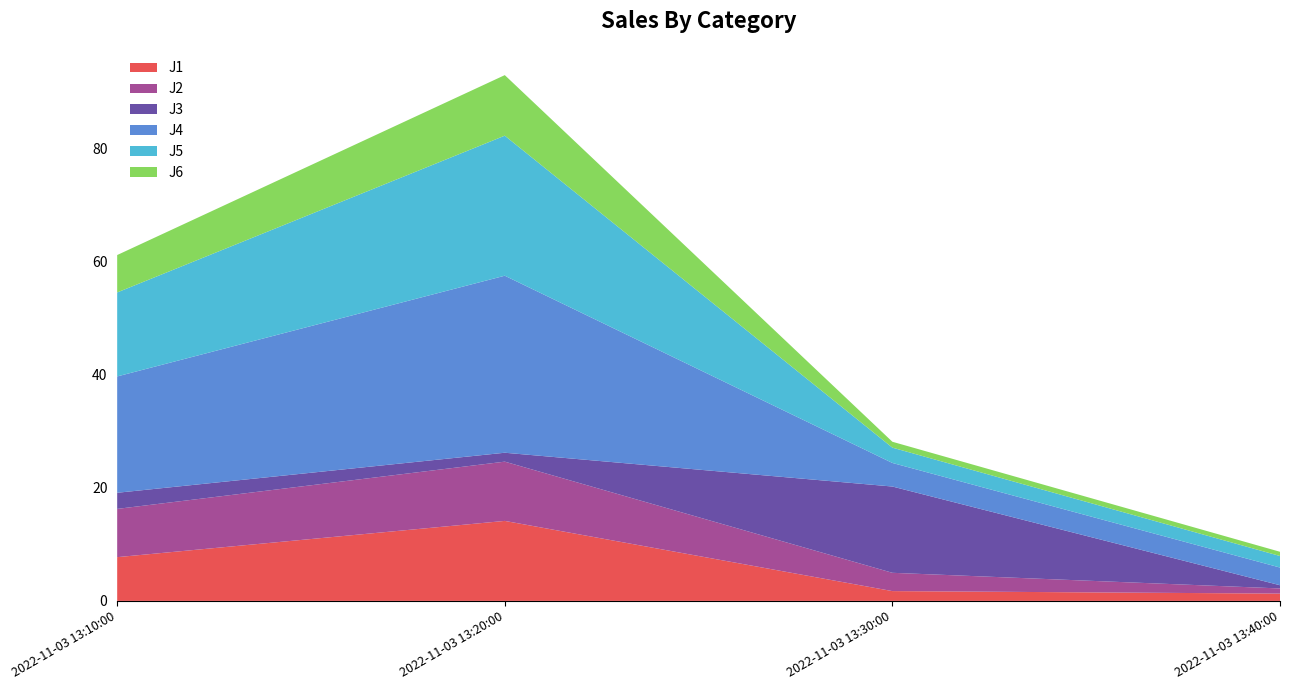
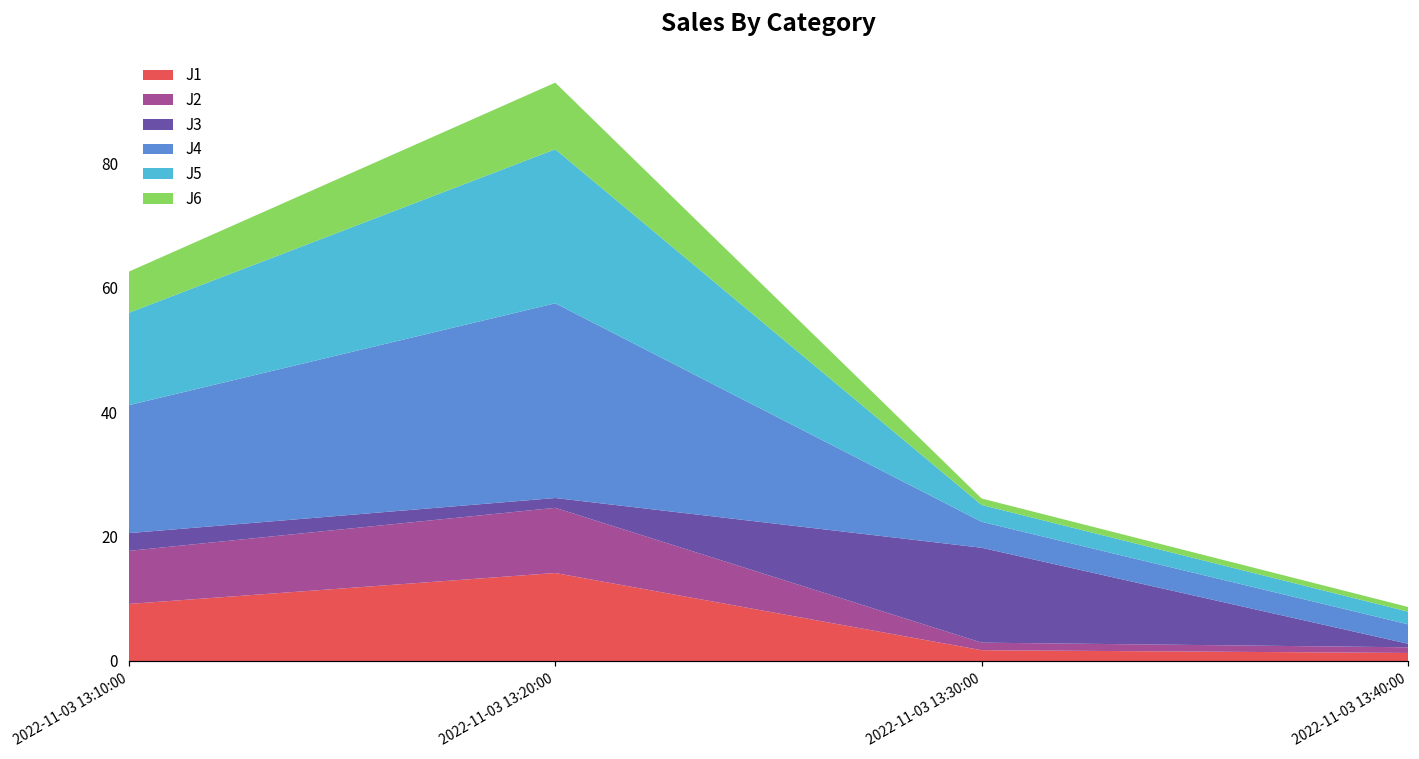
J1, 2022-11-03 13:10:00: 8 -> 9
J2, 2022-11-03 13:30:00: 3 -> 1
